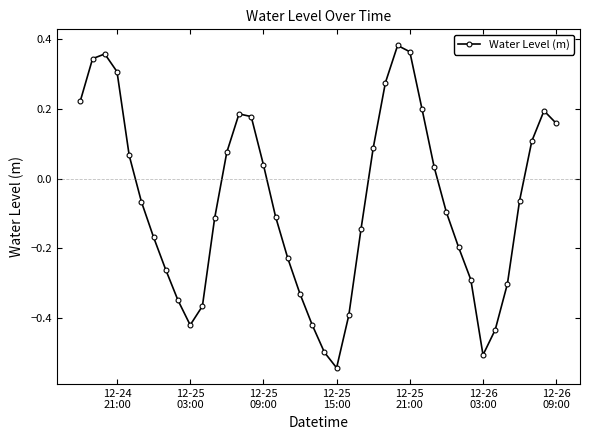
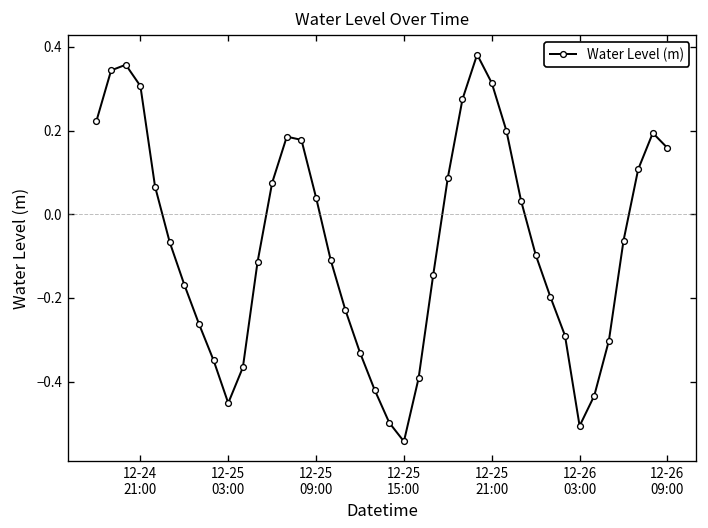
12-25 03:00: -0.42 -> -0.45
12-25 21:00: 0.36 -> 0.31
